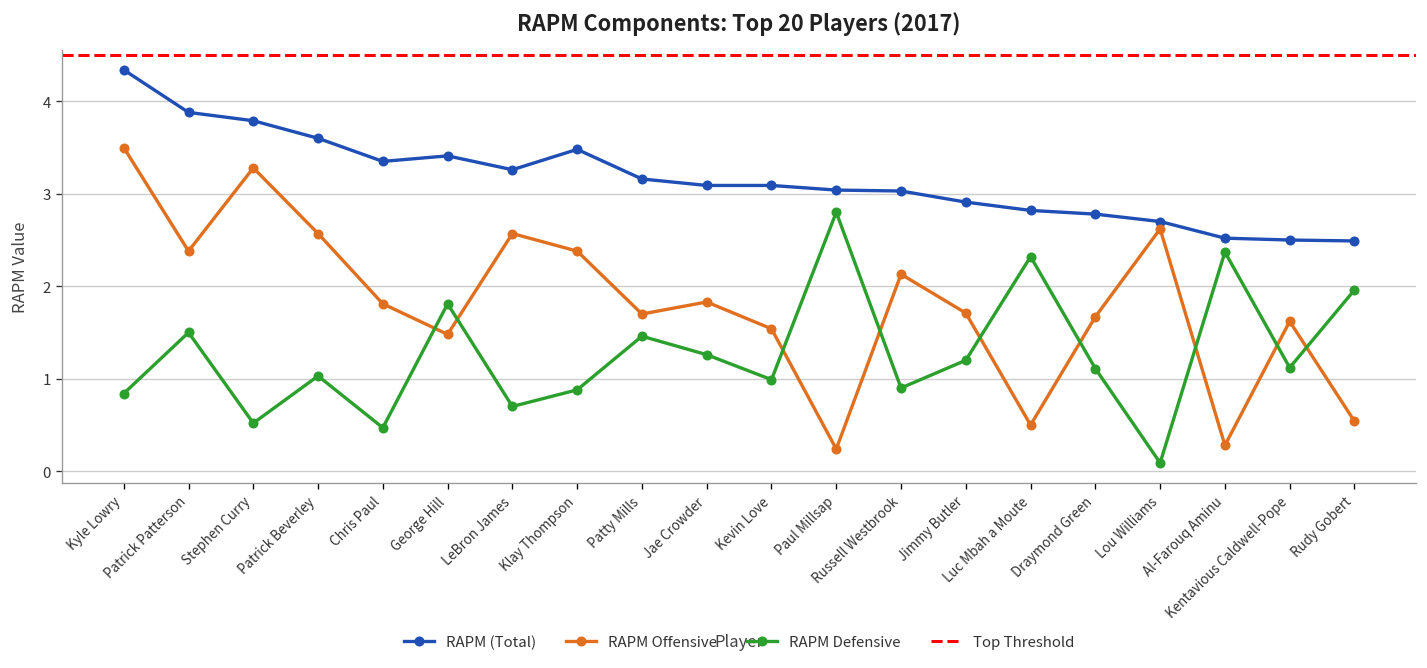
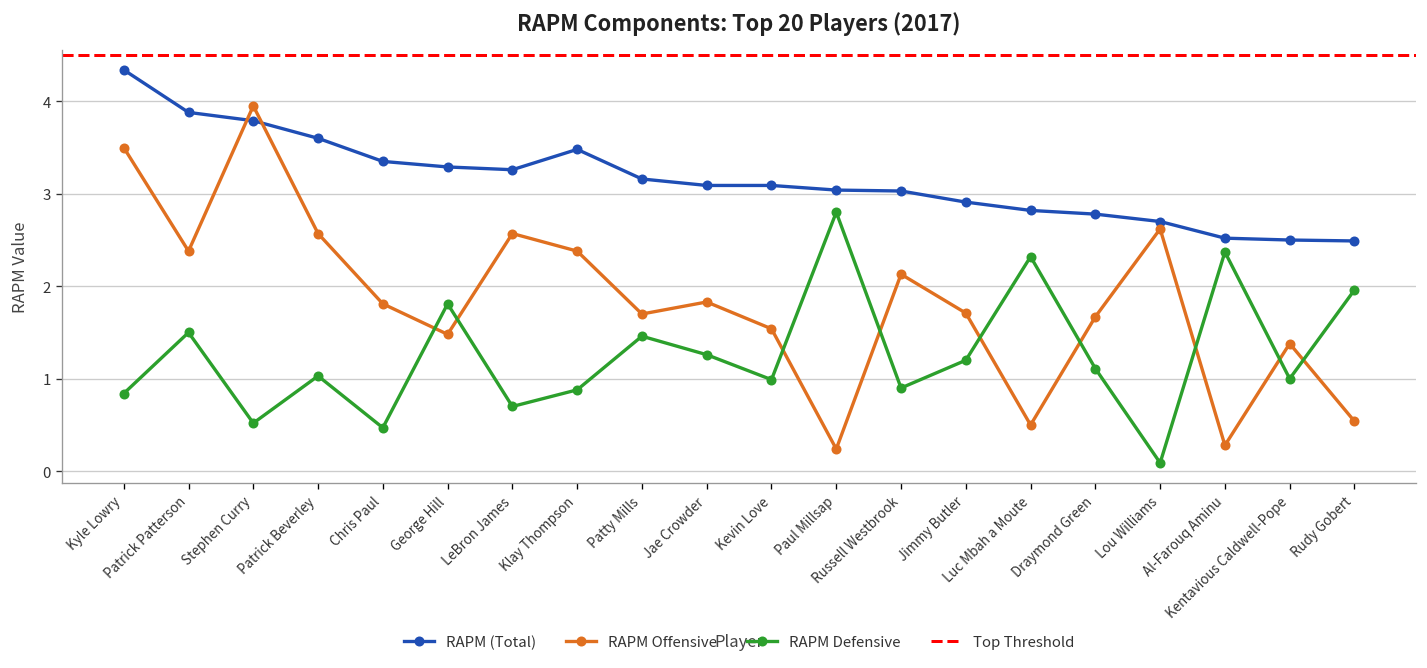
RAPM Offensive, Stephen Curry: 3.3 -> 4.0
RAPM (Total), George Hill: 3.4 -> 3.3
RAPM Offensive, Kentavious Caldwell-Pope: 1.6 -> 1.4
RAPM Defensive, Kentavious Caldwell-Pope: 1.1 -> 1.0
